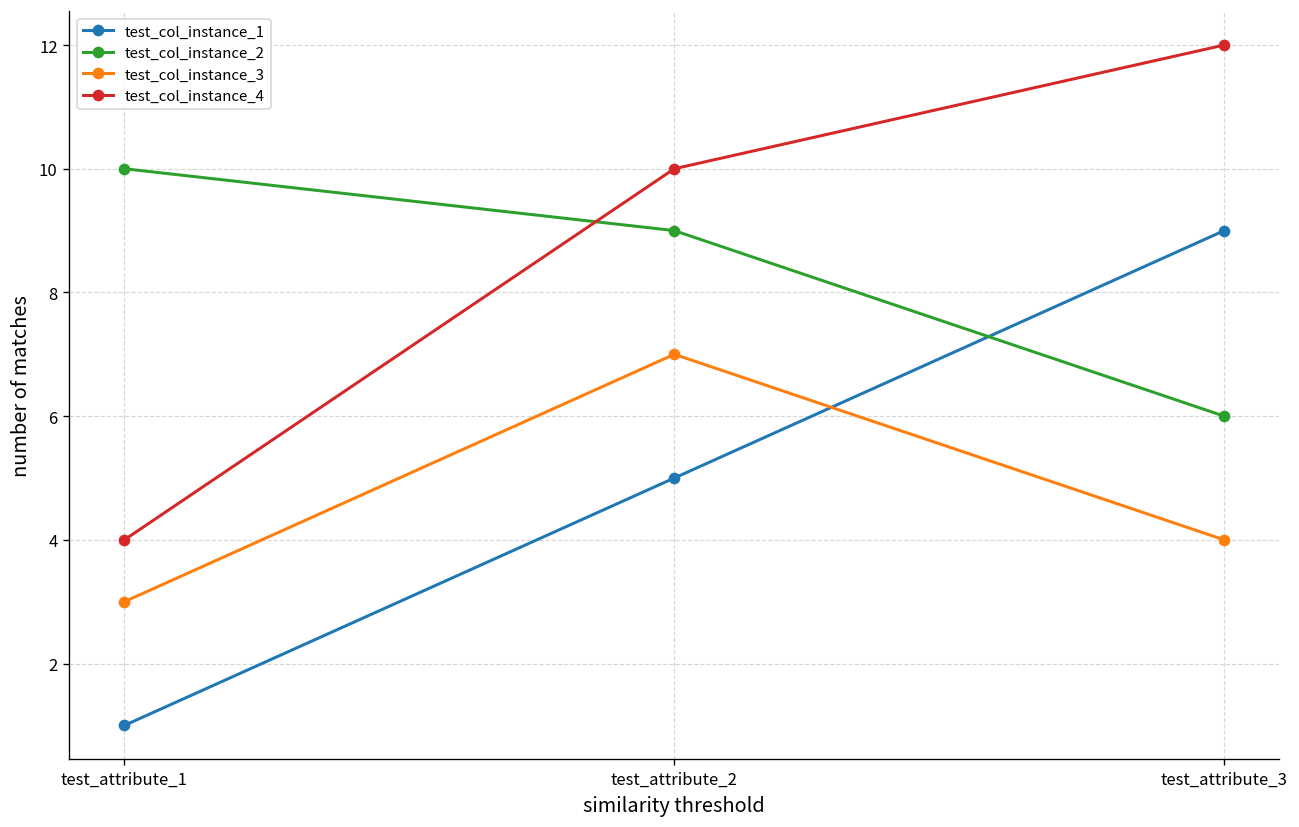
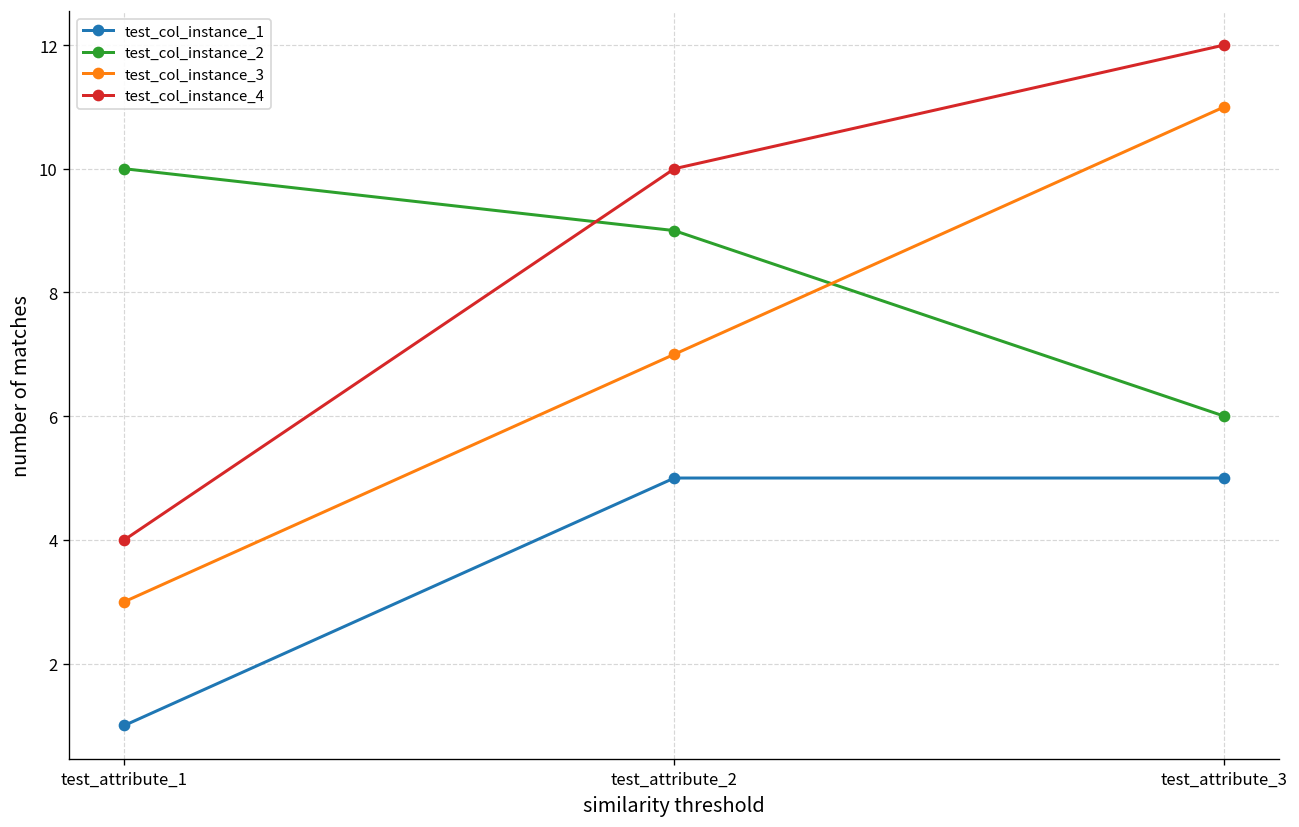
test_col_instance_1, test_attribute_3: 9 -> 5
test_col_instance_3, test_attribute_3: 4 -> 11
